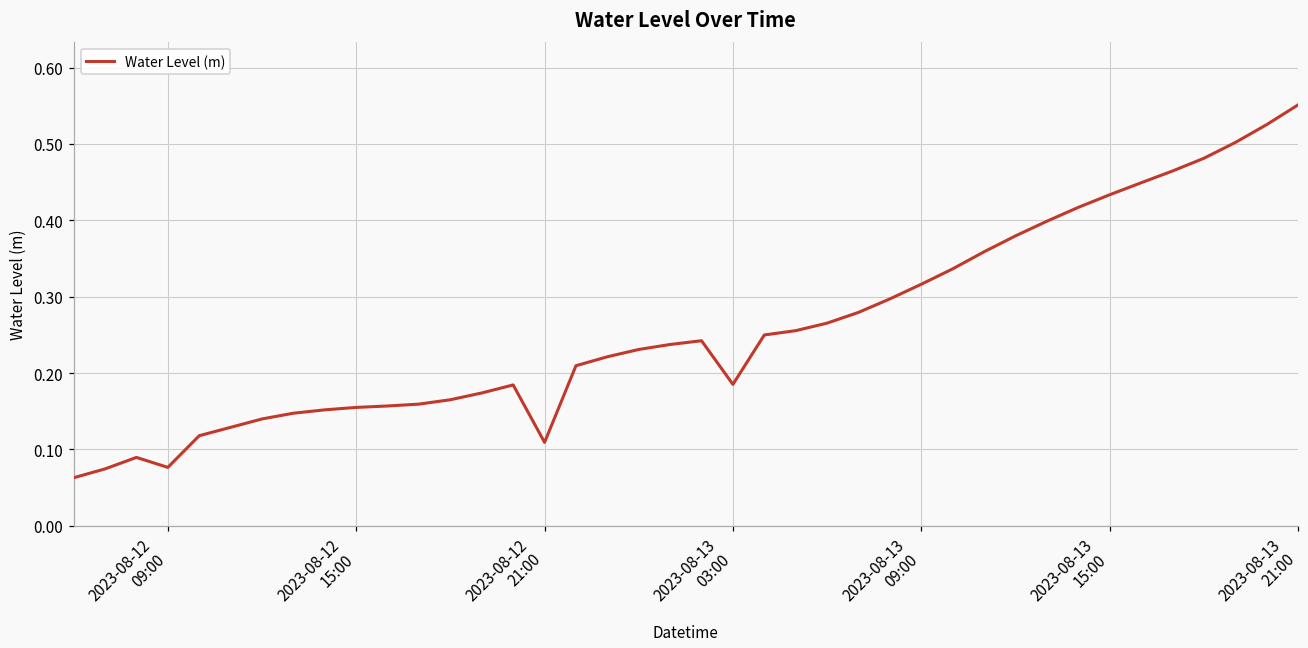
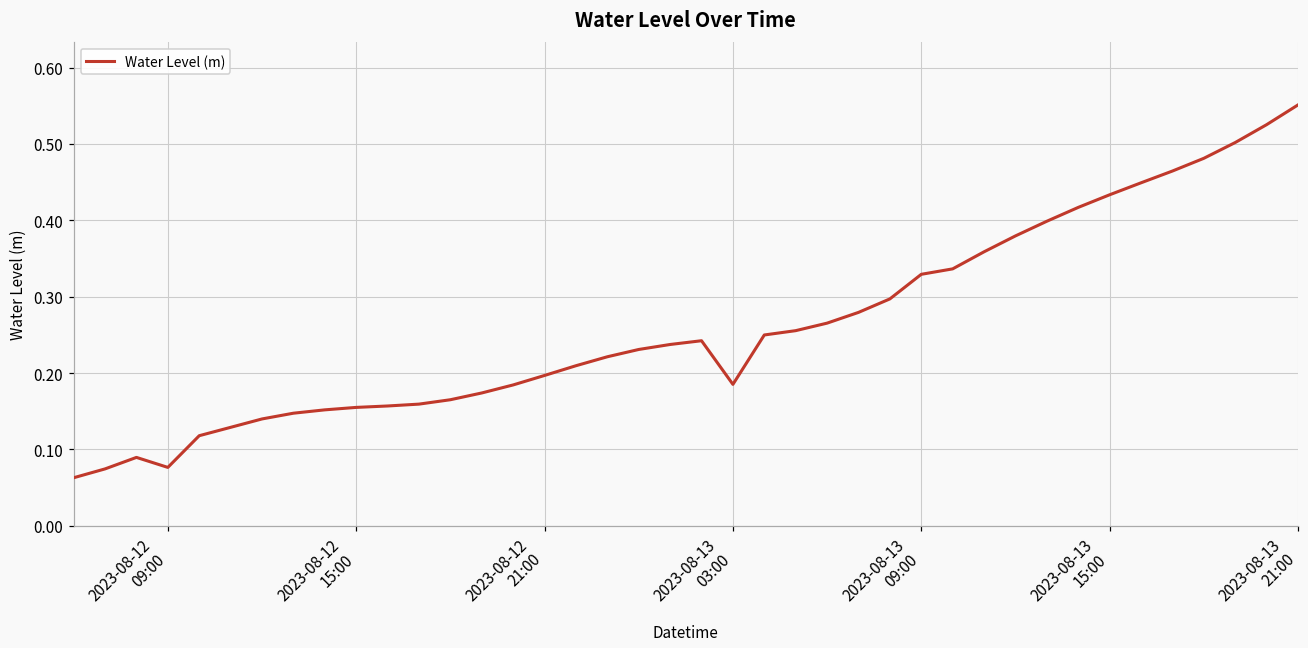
2023-08-12 21:00: 0.11 -> 0.20
2023-08-13 09:00: 0.32 -> 0.33
